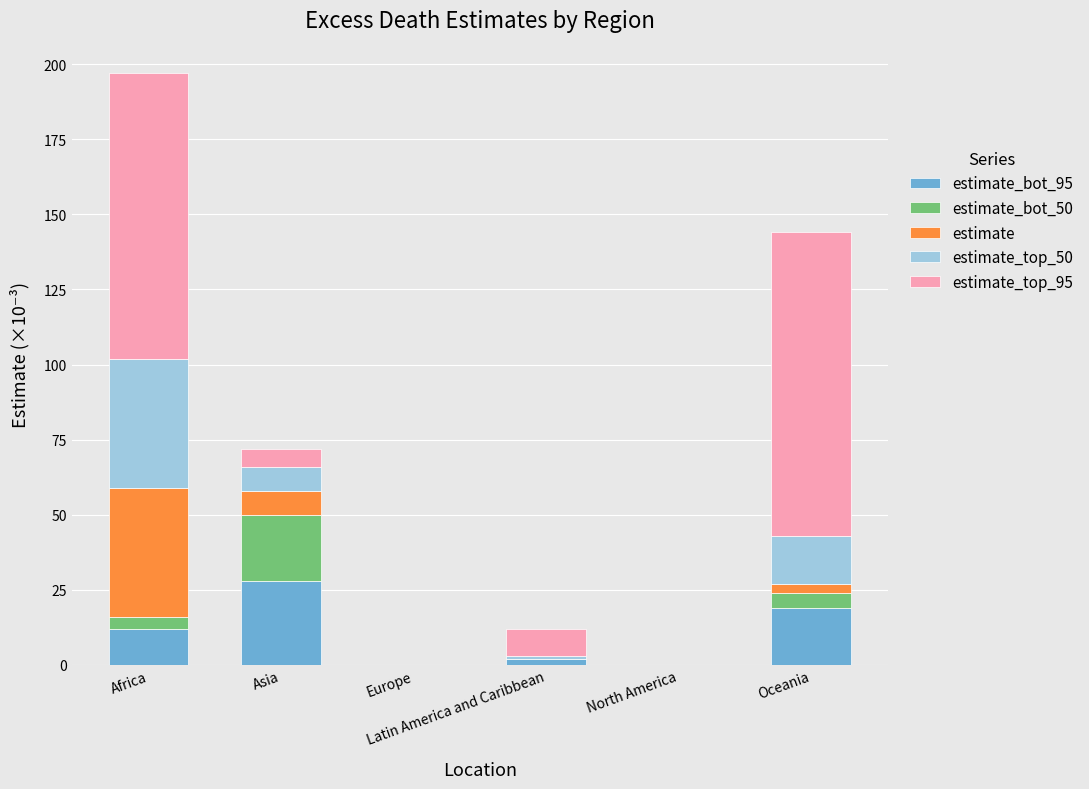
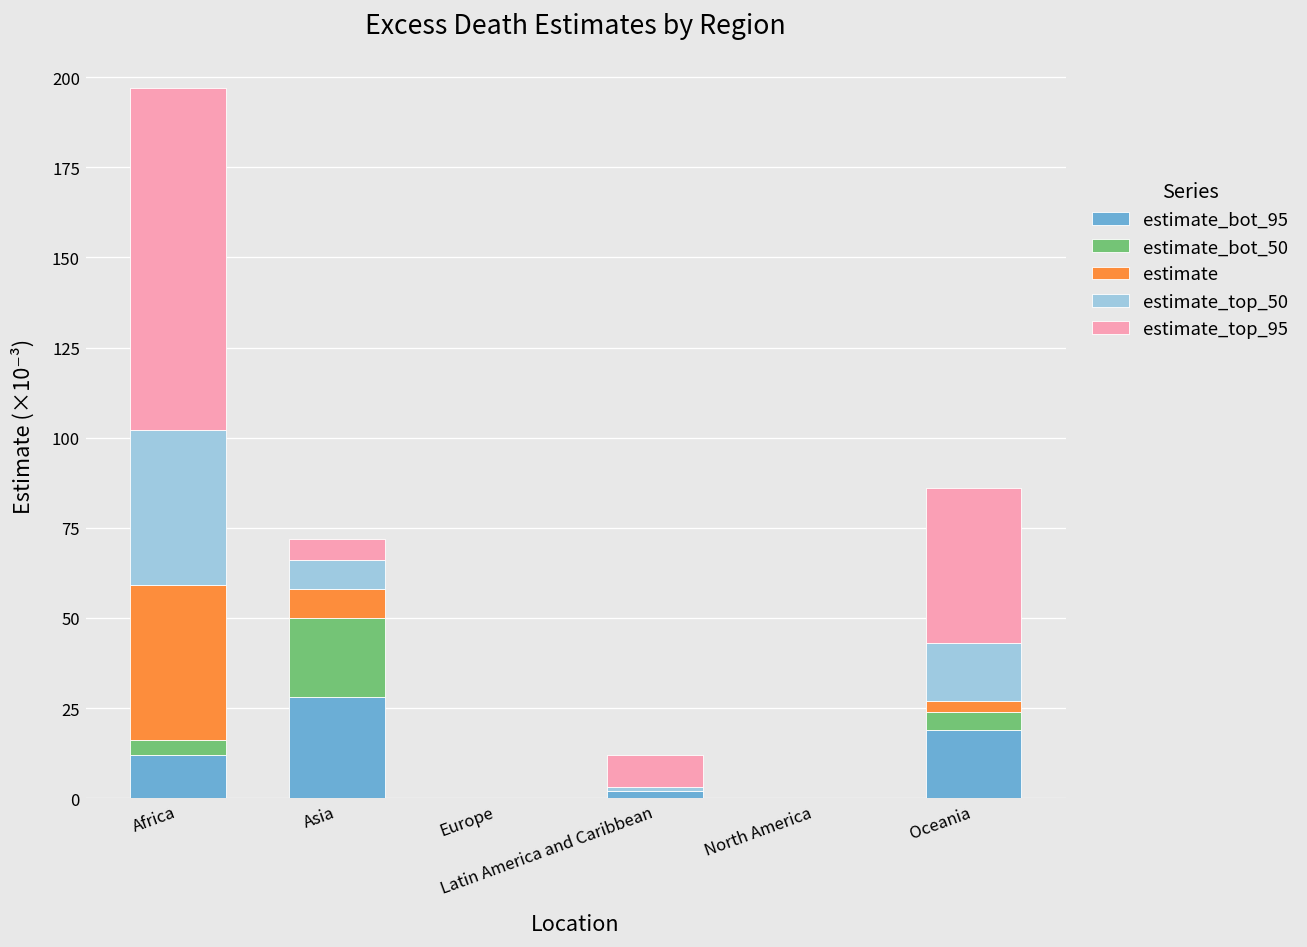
estimate_top_95, Oceania: 101 -> 43
